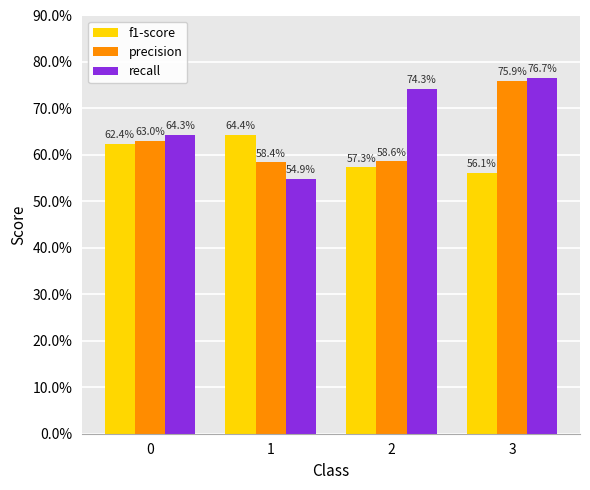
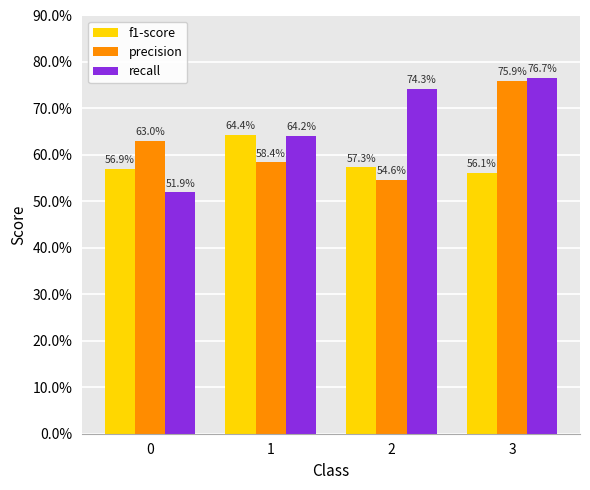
f1-score, 0: 62.4% -> 56.9%
recall, 0: 64.3% -> 51.9%
recall, 1: 54.9% -> 64.2%
precision, 2: 58.6% -> 54.6%
